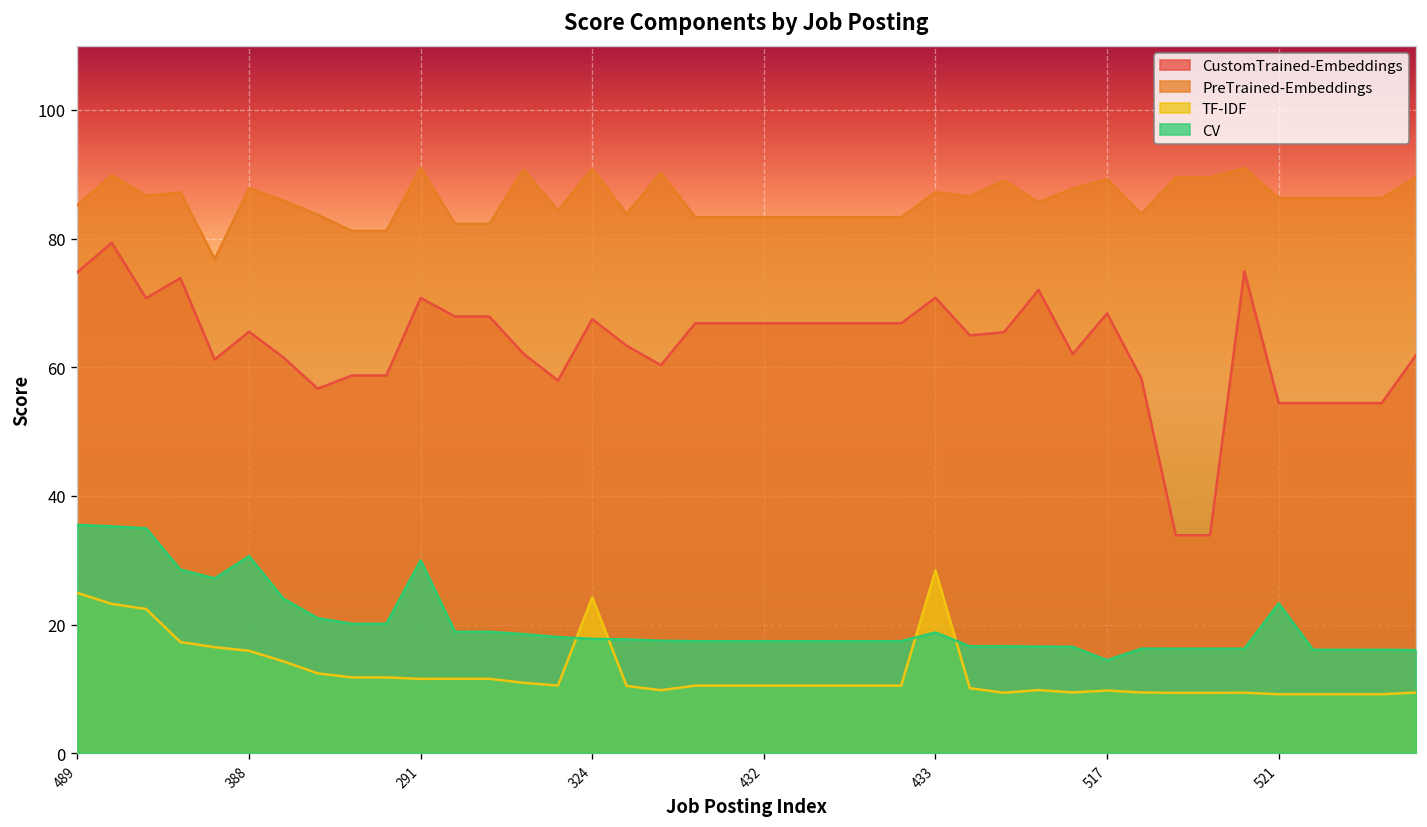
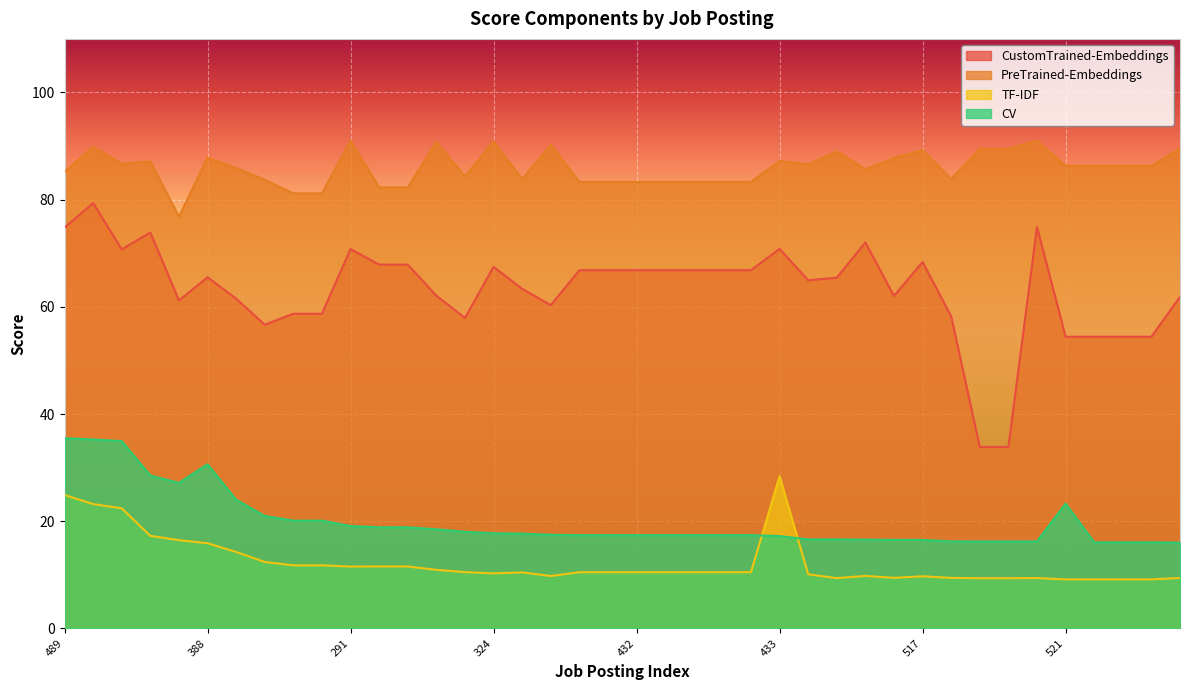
CV, 291: 30 -> 19
TF-IDF, 324: 24 -> 10
CV, 433: 19 -> 17
CV, 517: 14 -> 17
